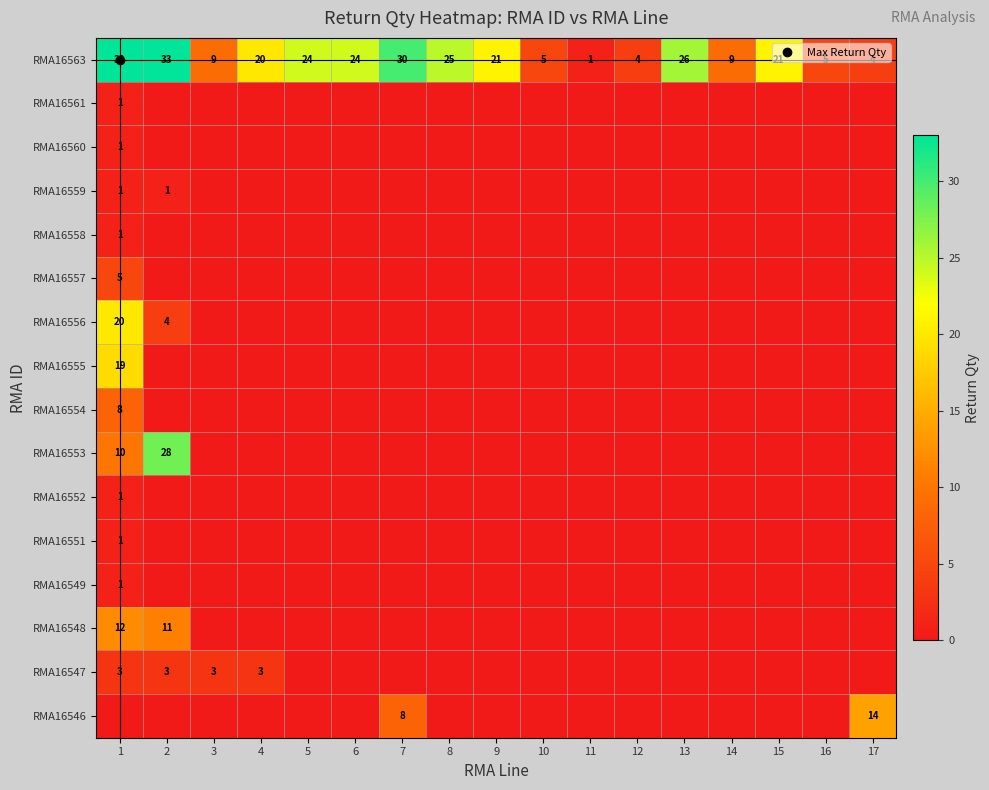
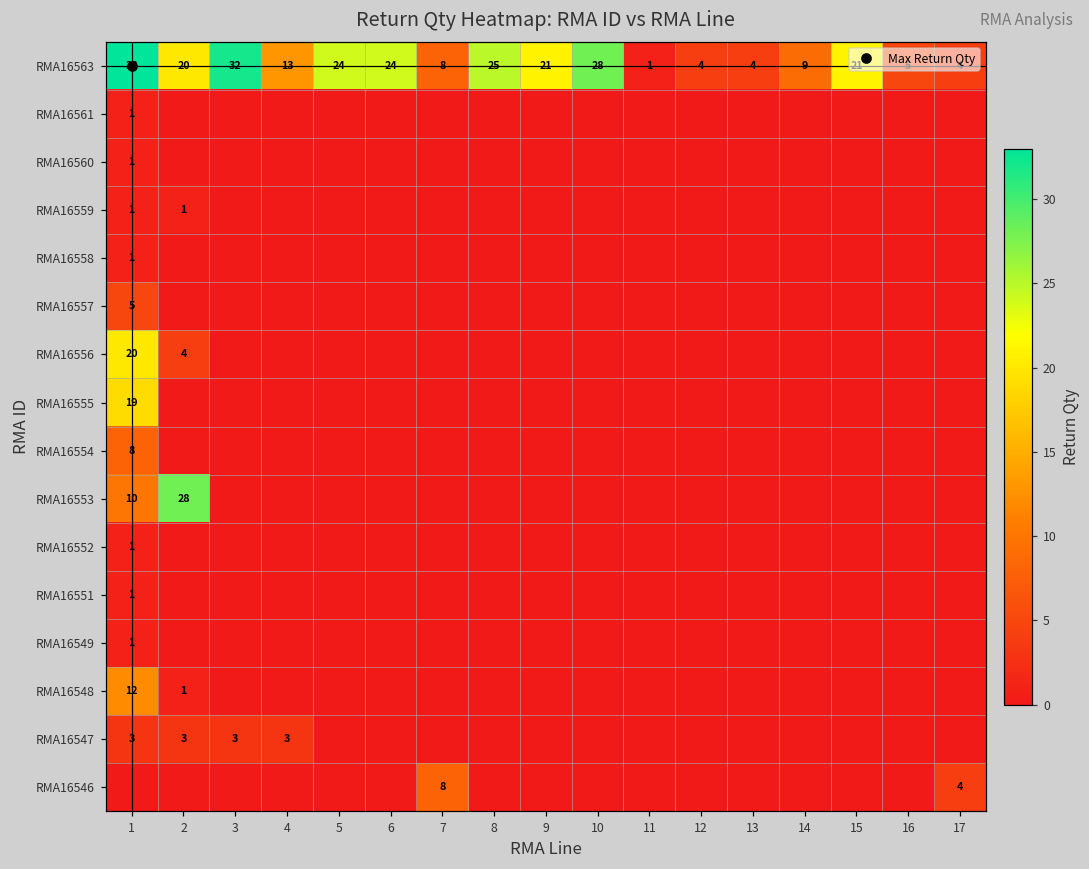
RMA16563, 2: 33 -> 20
RMA16563, 3: 9 -> 32
RMA16563, 4: 20 -> 13
RMA16563, 7: 30 -> 8
RMA16563, 10: 5 -> 28
RMA16563, 13: 26 -> 4
RMA16548, 2: 11 -> 1
RMA16546, 17: 14 -> 4
